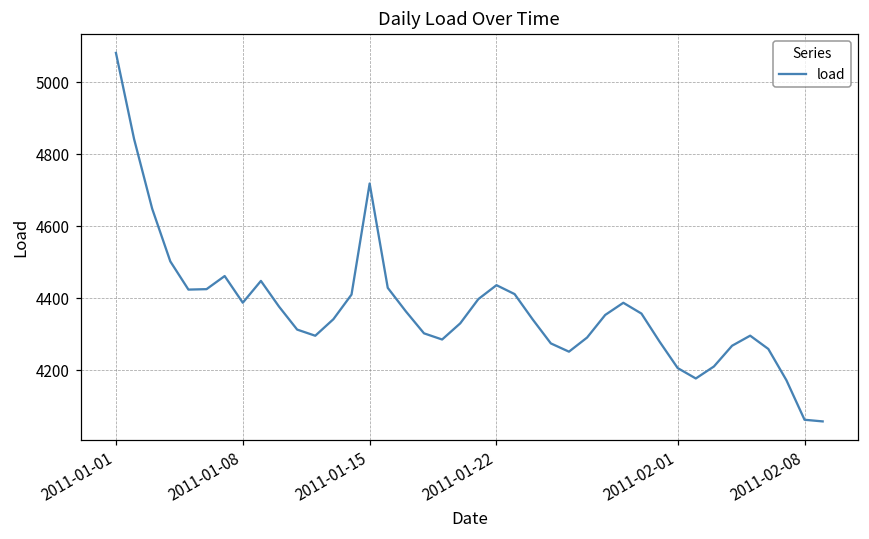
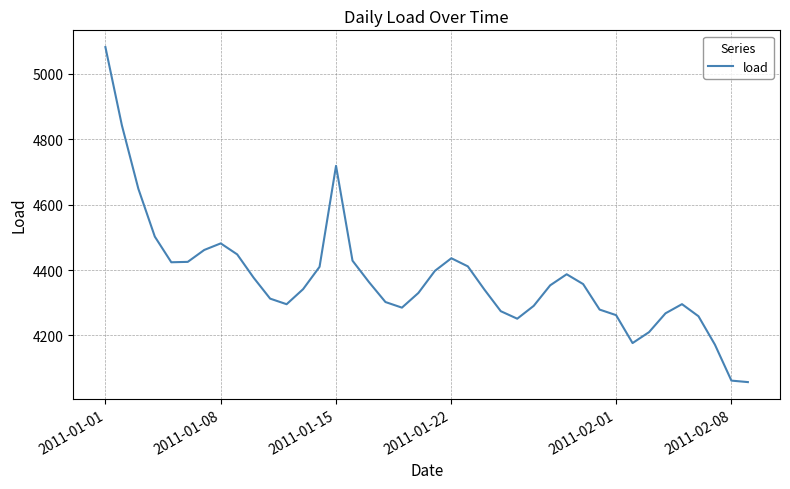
2011-01-08: 4390 -> 4480
2011-02-01: 4210 -> 4260
